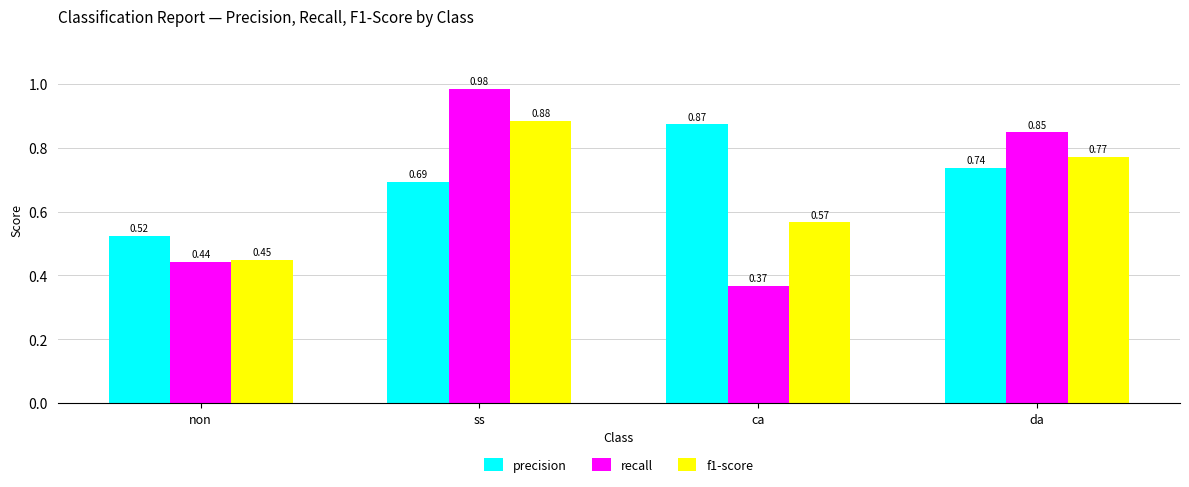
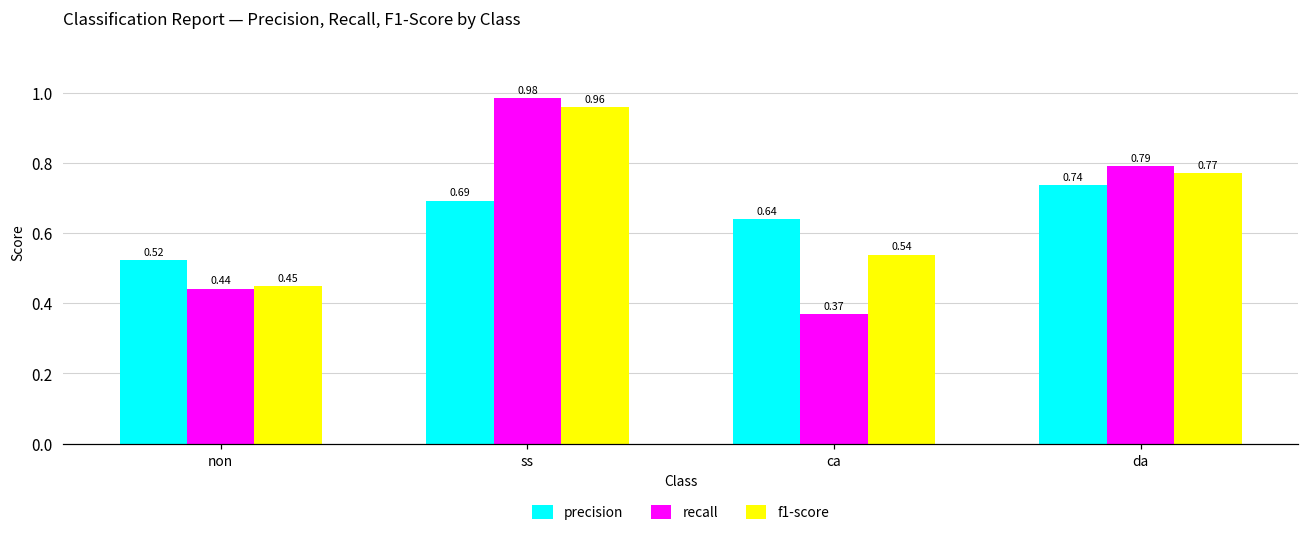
f1-score, ss: 0.88 -> 0.96
precision, ca: 0.87 -> 0.64
f1-score, ca: 0.57 -> 0.54
recall, da: 0.85 -> 0.79
